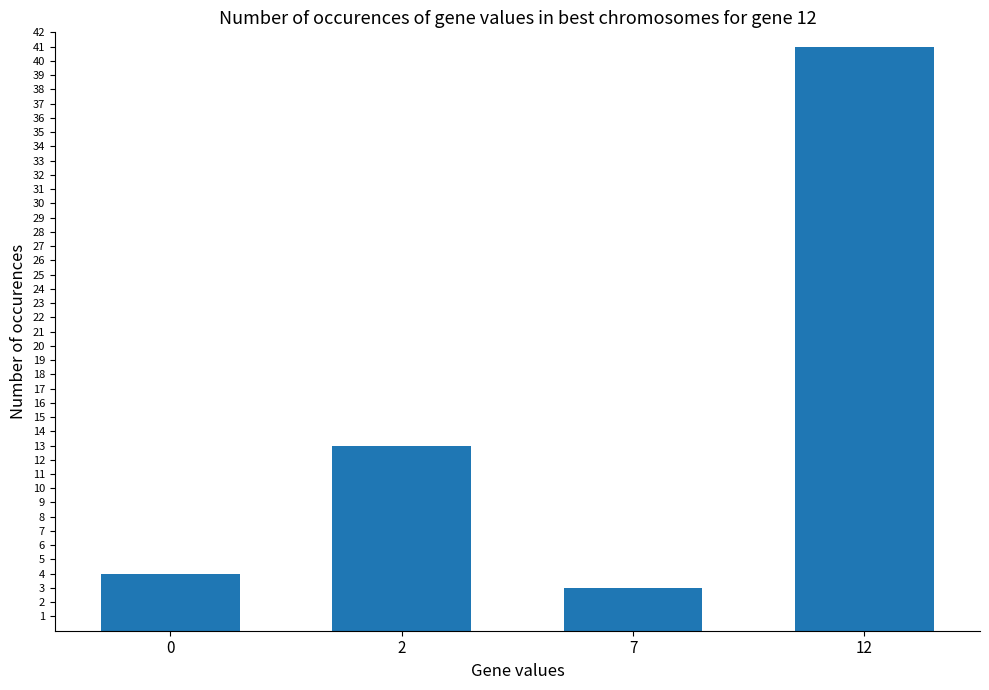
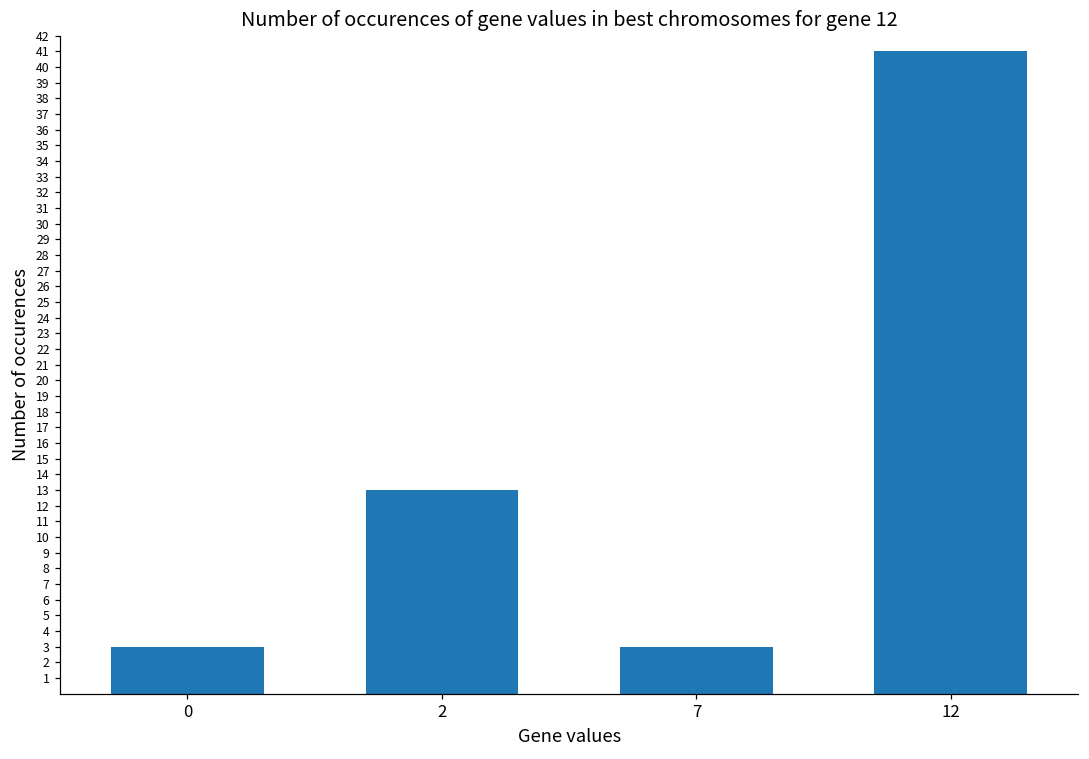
0: 4 -> 3
